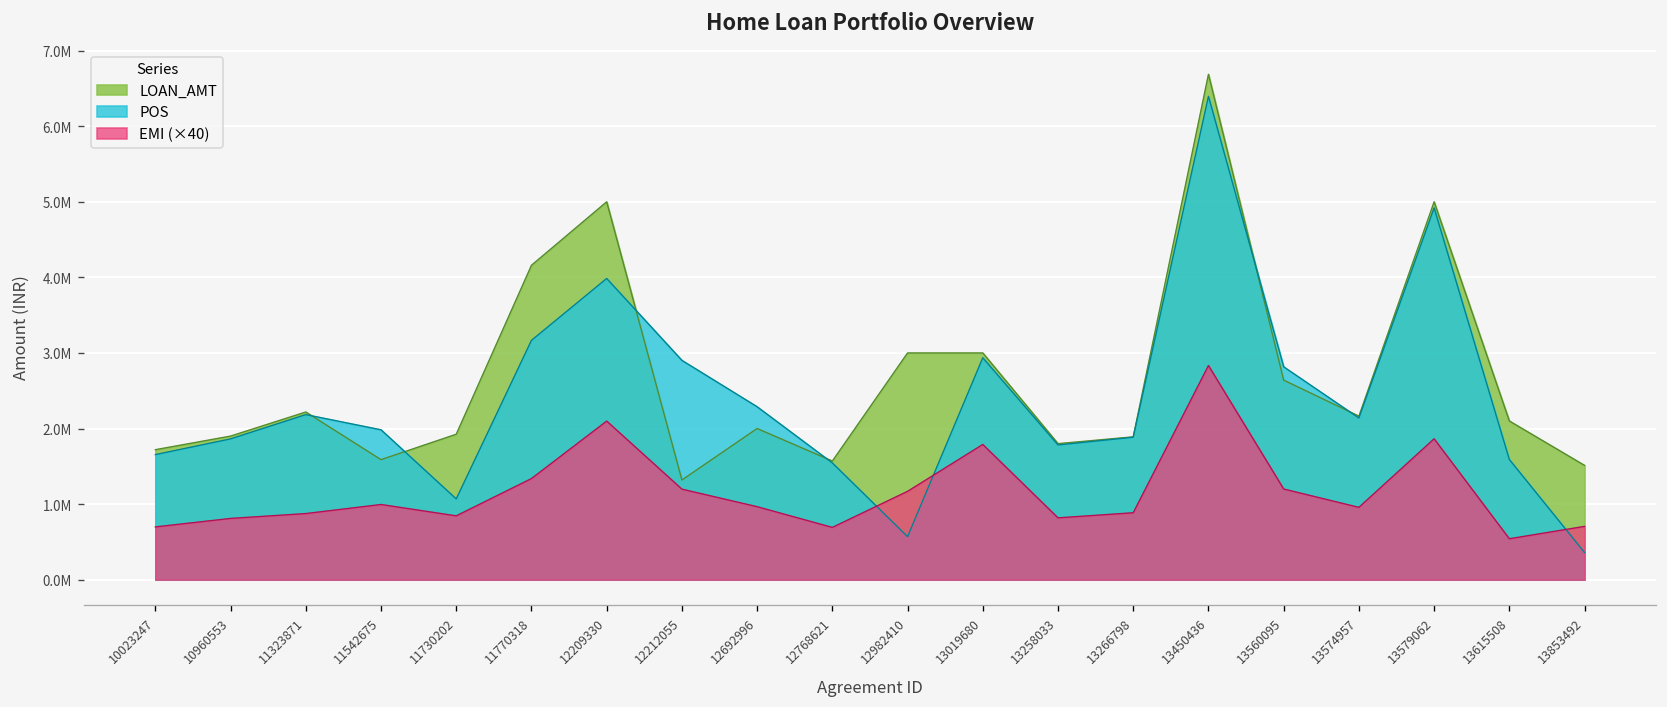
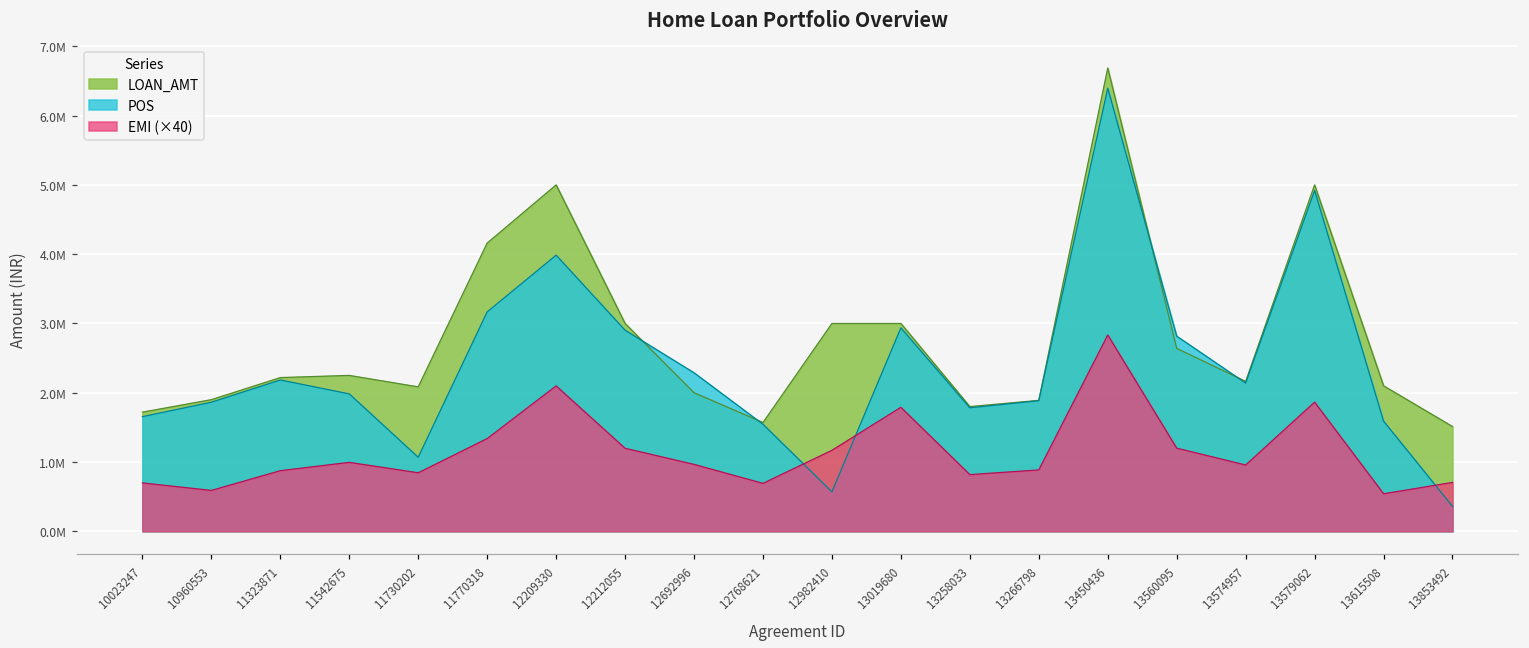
EMI (×40), 10960553: 800000 -> 600000
LOAN_AMT, 11542675: 1600000 -> 2300000
LOAN_AMT, 11730202: 1900000 -> 2100000
LOAN_AMT, 12212055: 1300000 -> 3000000
